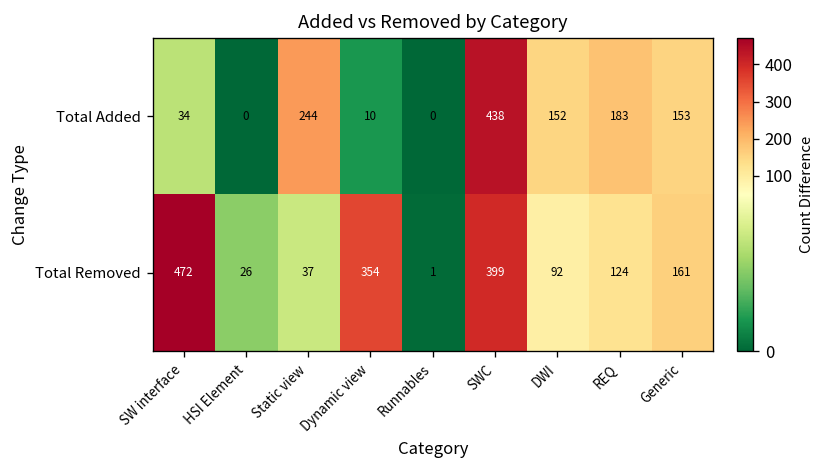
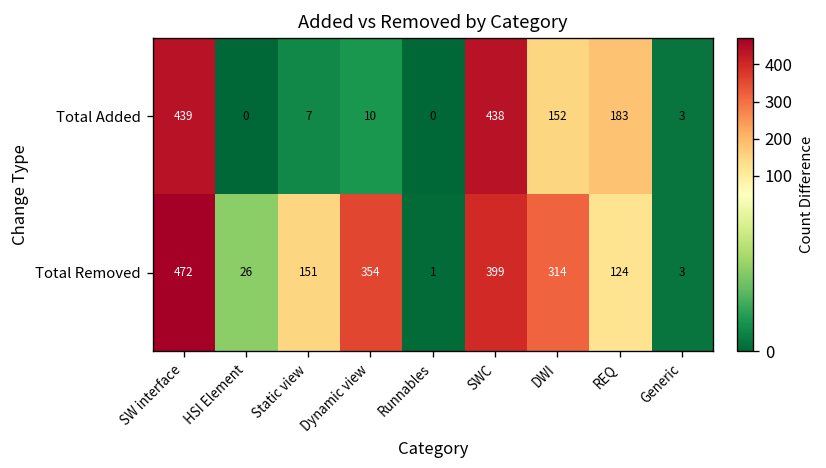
Total Added, SW interface: 34 -> 439
Total Added, Static view: 244 -> 7
Total Added, Generic: 153 -> 3
Total Removed, Static view: 37 -> 151
Total Removed, DWI: 92 -> 314
Total Removed, Generic: 161 -> 3
